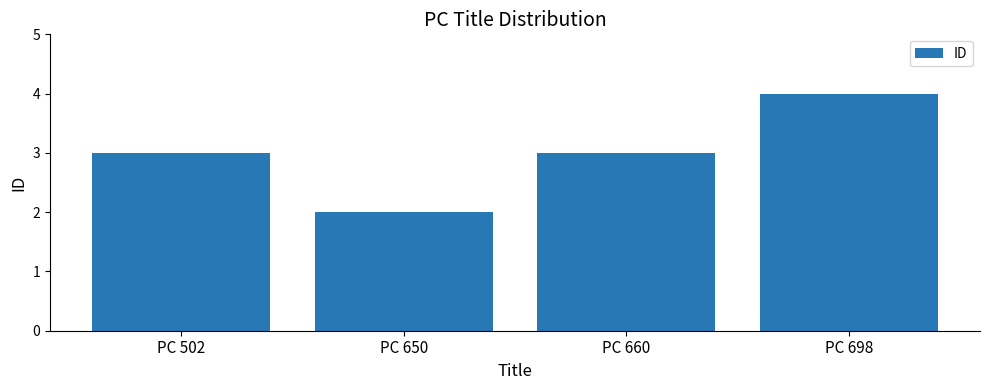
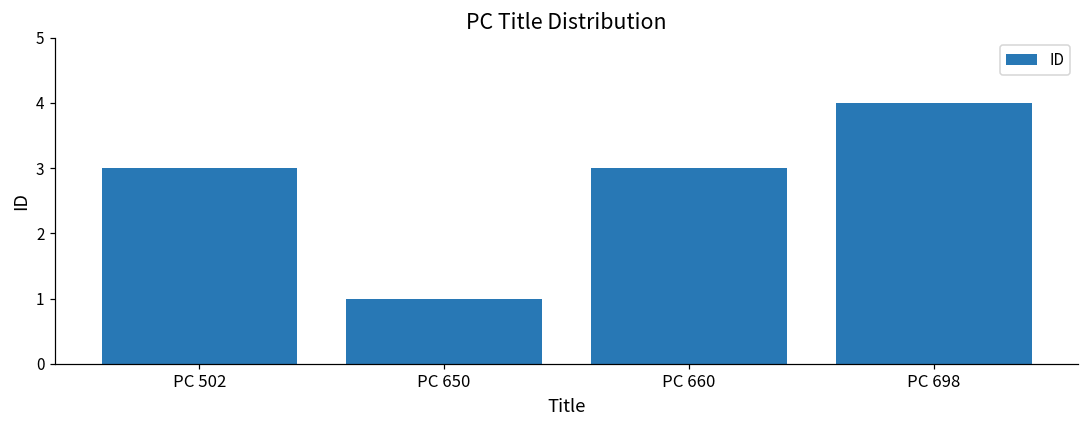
PC 650: 2 -> 1
